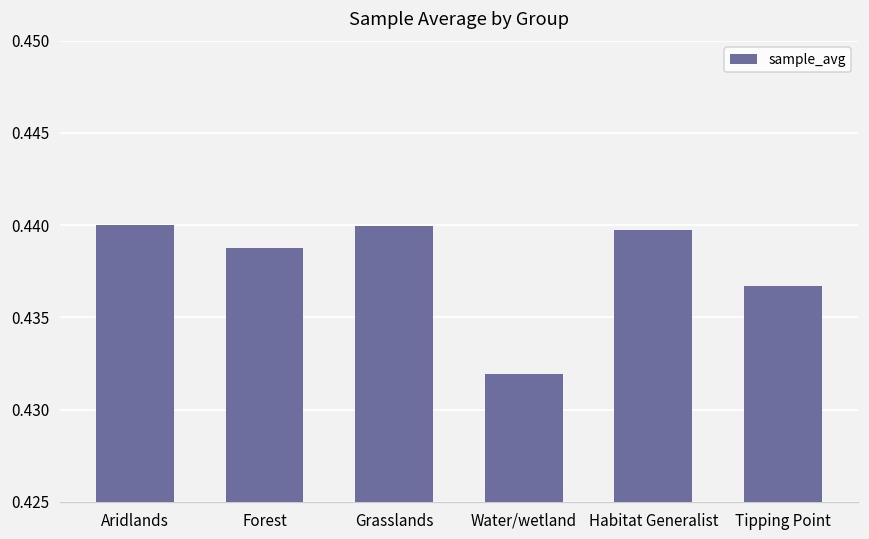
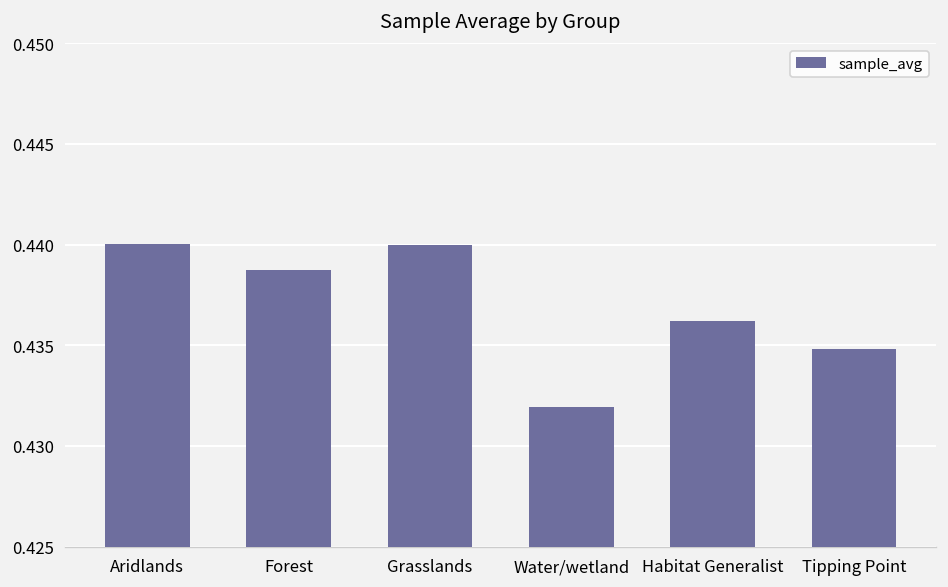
Habitat Generalist: 0.4397 -> 0.4362
Tipping Point: 0.4367 -> 0.4348
